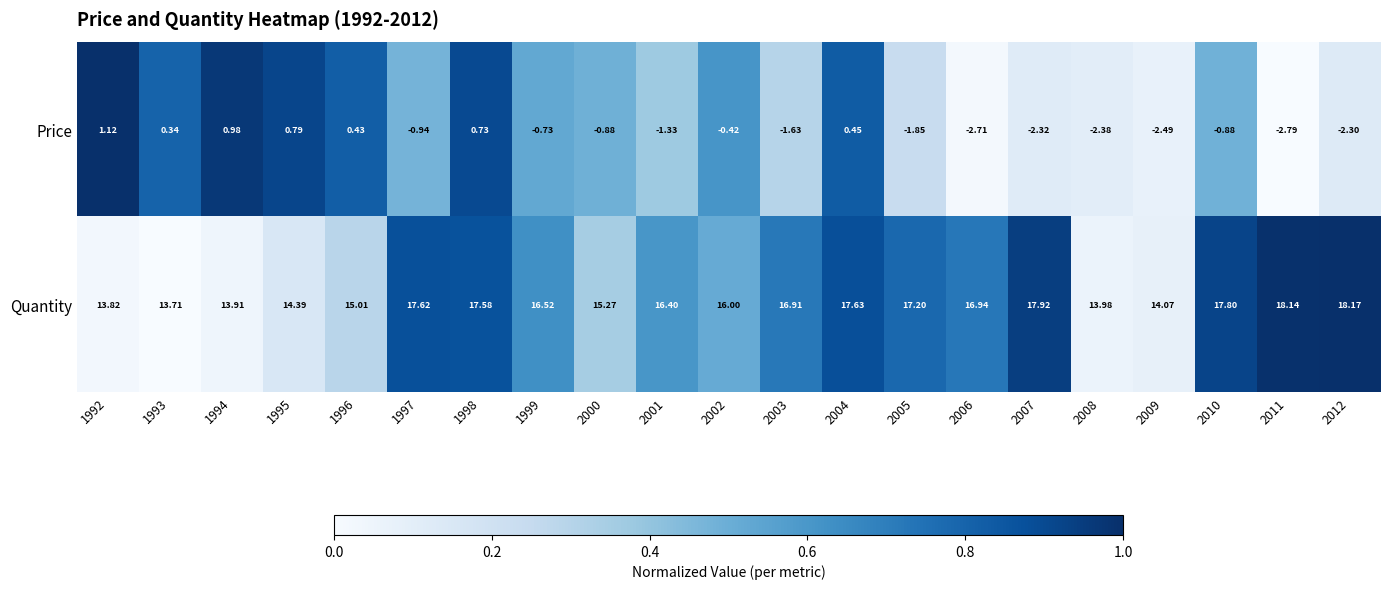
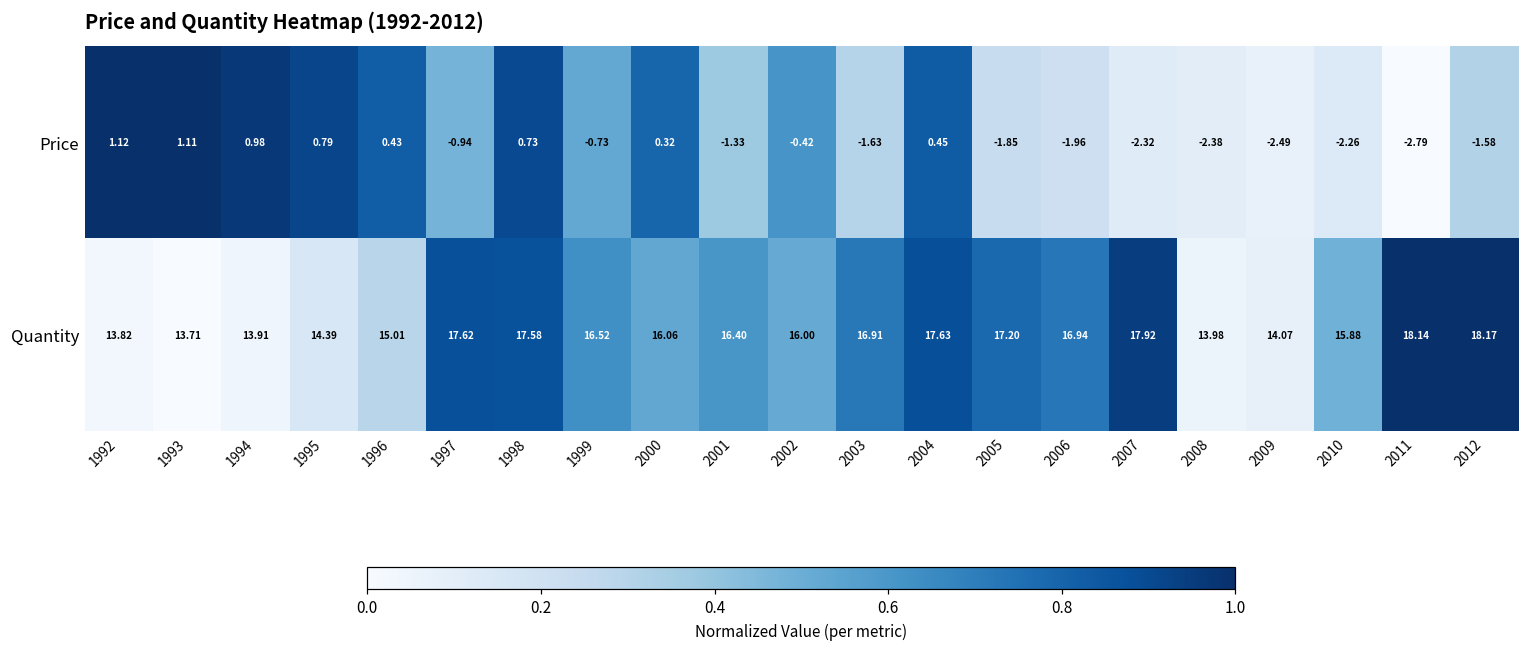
Price, 1993: 0.34 -> 1.11
Price, 2000: -0.88 -> 0.32
Price, 2006: -2.71 -> -1.96
Price, 2010: -0.88 -> -2.26
Price, 2012: -2.30 -> -1.58
Quantity, 2000: 15.27 -> 16.06
Quantity, 2010: 17.80 -> 15.88
